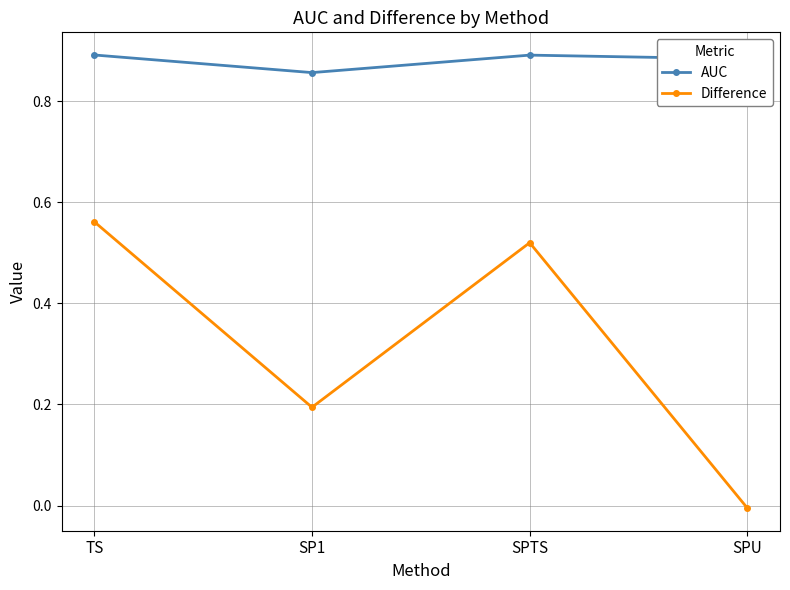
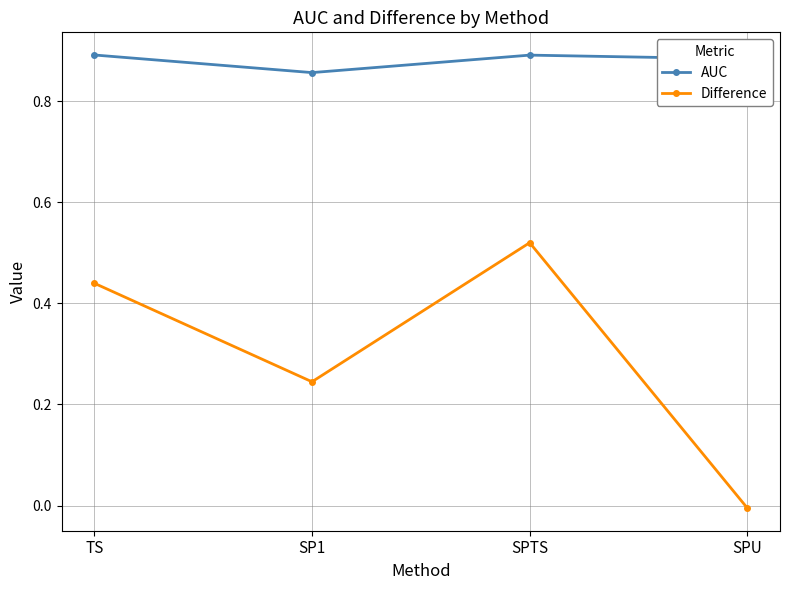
Difference, TS: 0.56 -> 0.44
Difference, SP1: 0.19 -> 0.24
